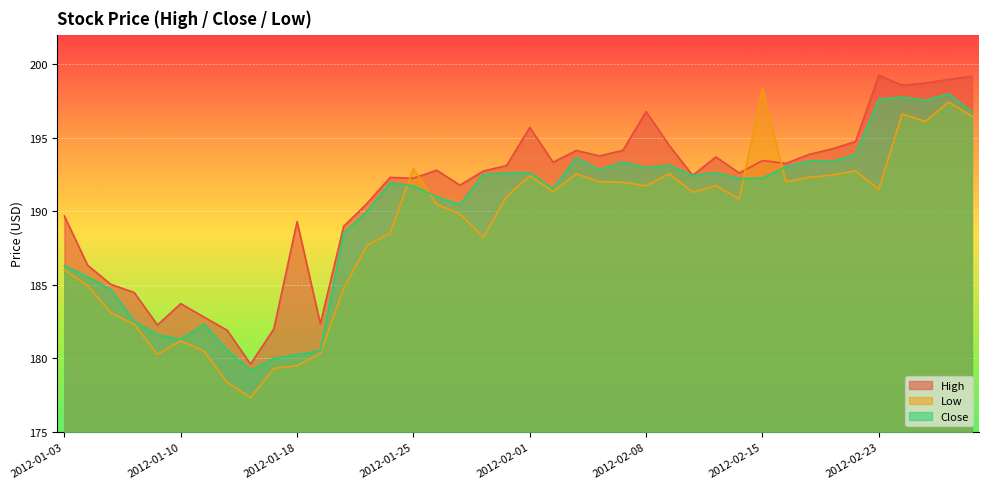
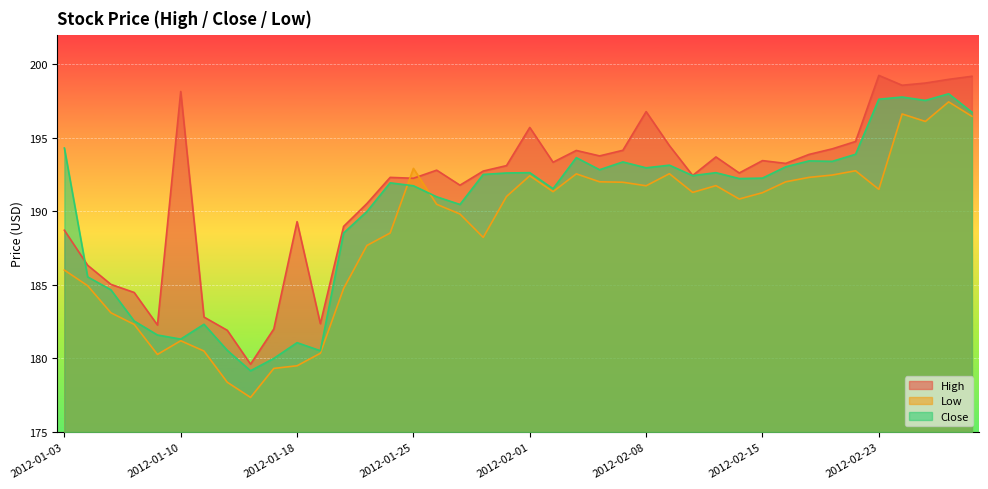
High, 2012-01-03: 189.7 -> 188.7
Close, 2012-01-03: 186.3 -> 194.3
High, 2012-01-10: 183.7 -> 198.1
Close, 2012-01-18: 180.3 -> 181.1
Low, 2012-02-15: 198.3 -> 191.3
